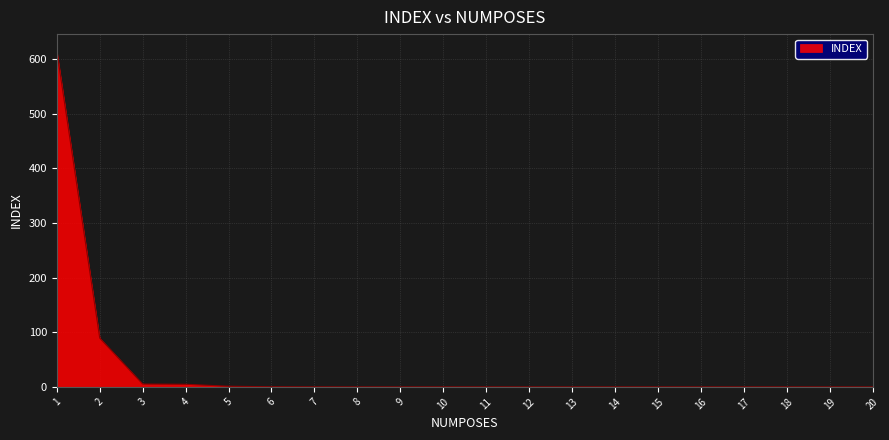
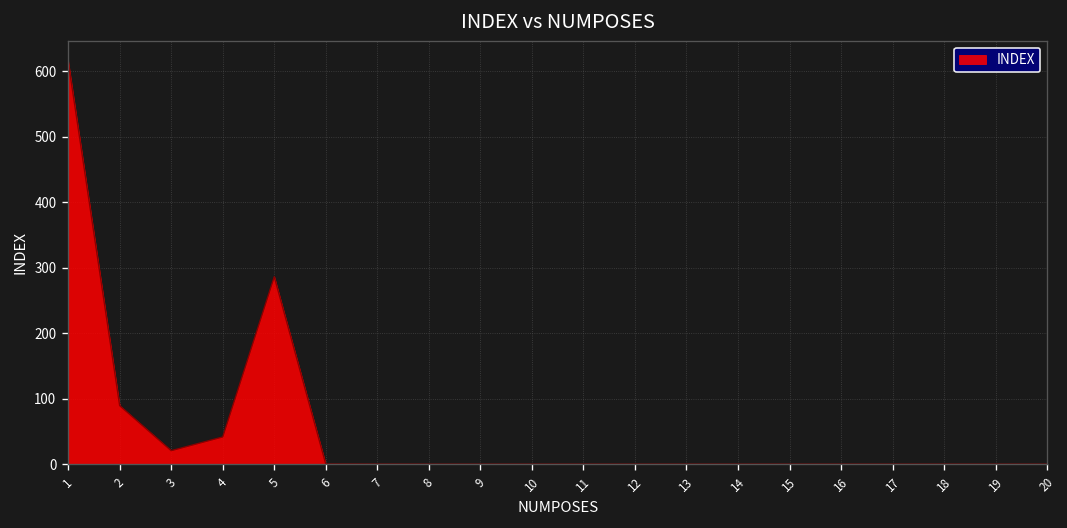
3: 10 -> 20
4: 0 -> 40
5: 0 -> 290
